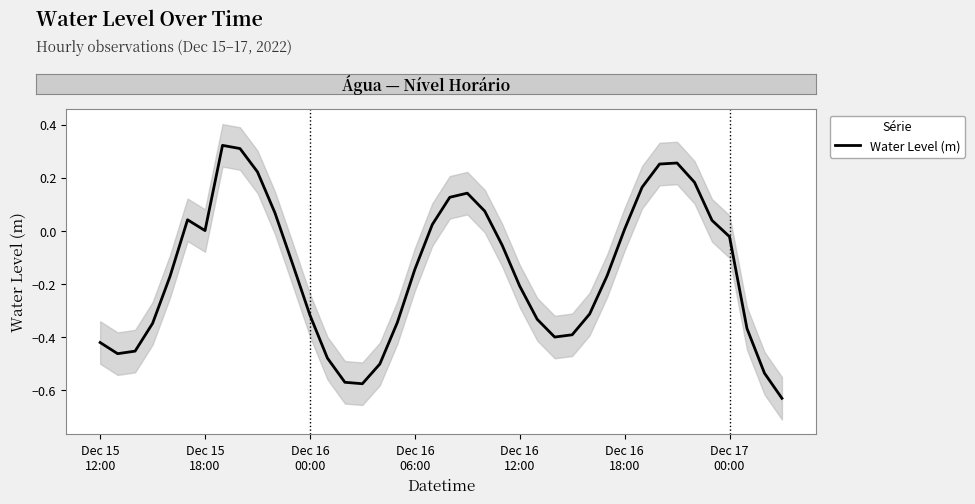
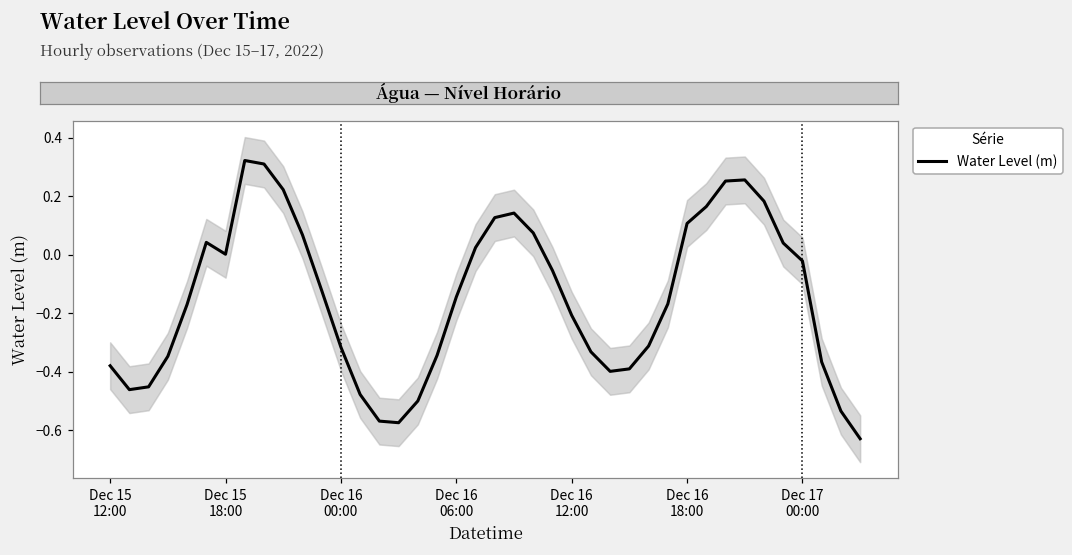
Water Level (m), Dec 15 12:00: -0.42 -> -0.38
Water Level (m), Dec 16 18:00: 0.01 -> 0.11
